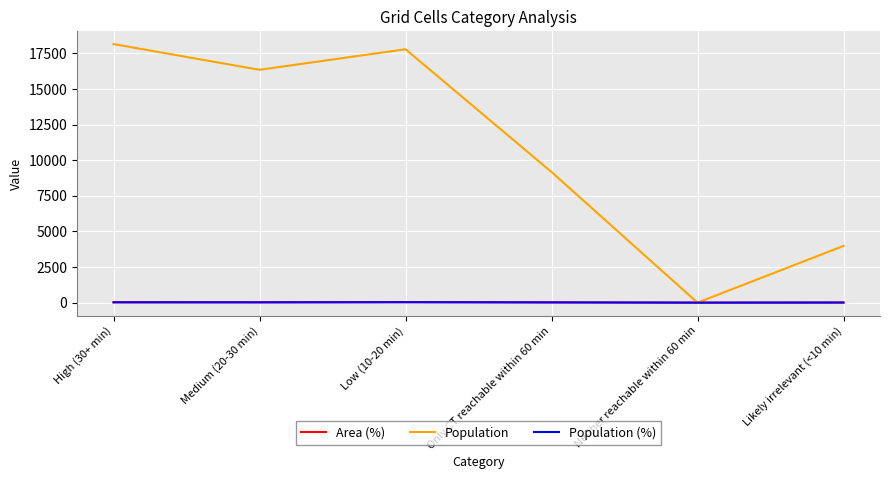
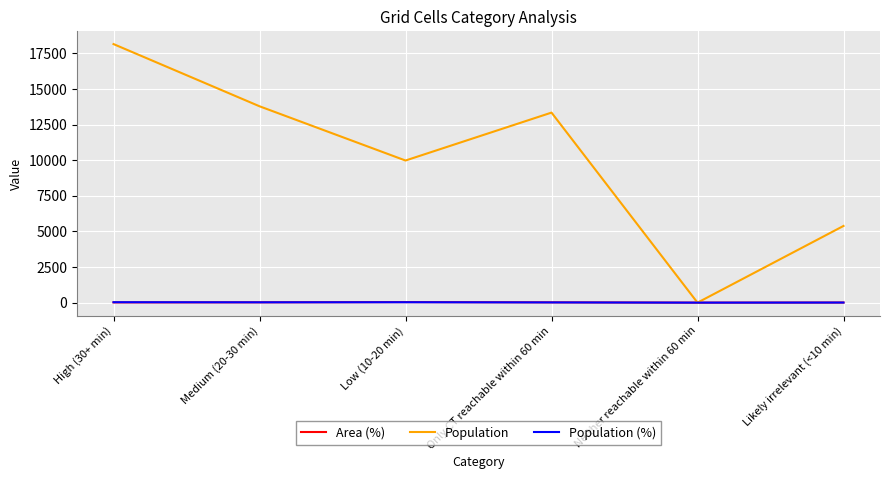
Population, Medium (20-30 min): 16300 -> 13800
Population, Low (10-20 min): 17800 -> 10000
Population, Only CT reachable within 60 min: 9200 -> 13300
Population, Likely irrelevant (<10 min): 4000 -> 5400
